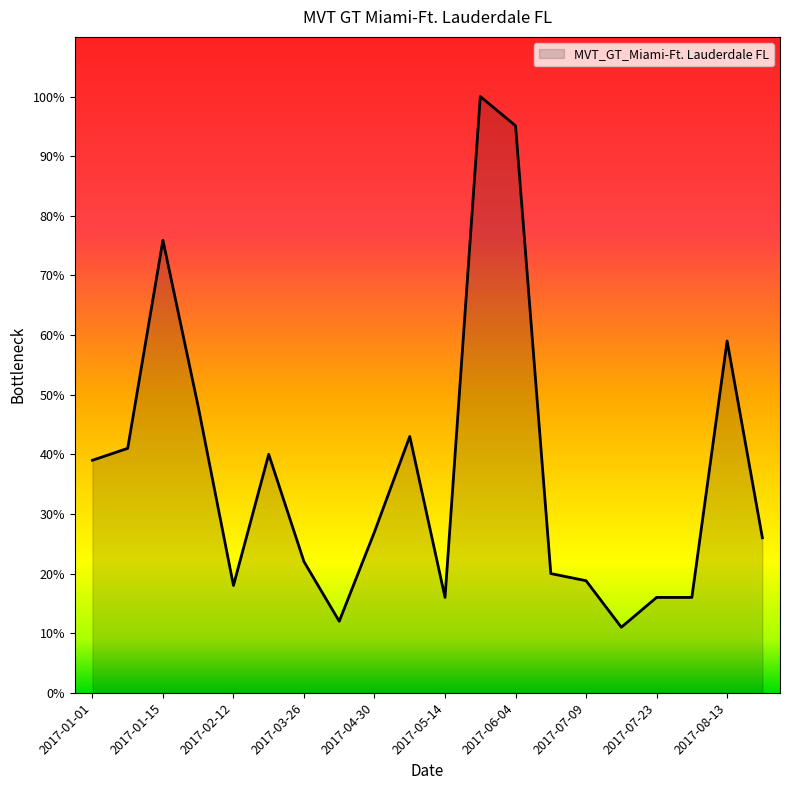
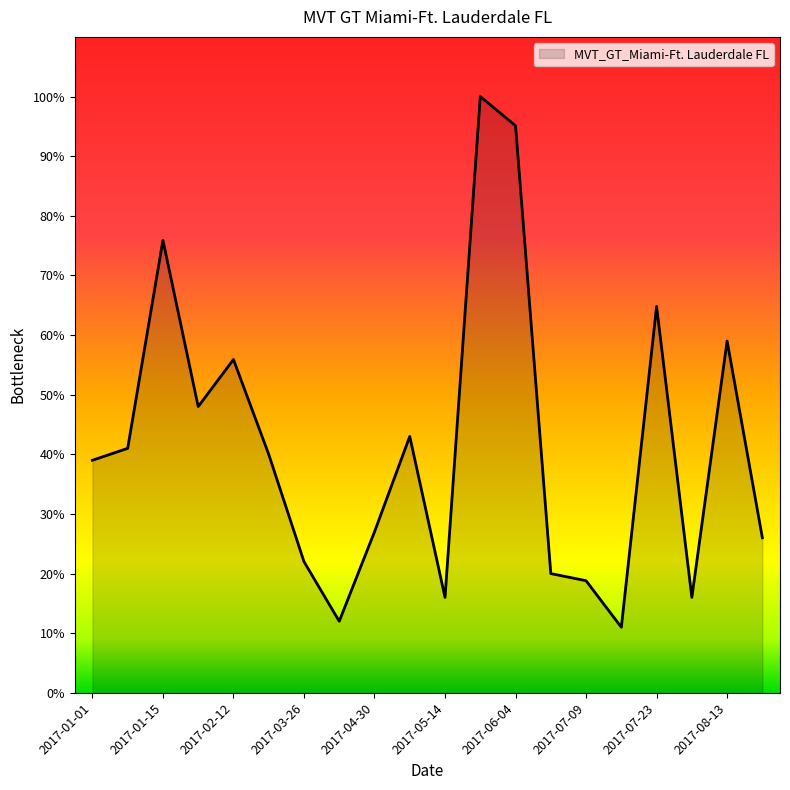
2017-02-12: 18% -> 56%
2017-07-23: 16% -> 65%
